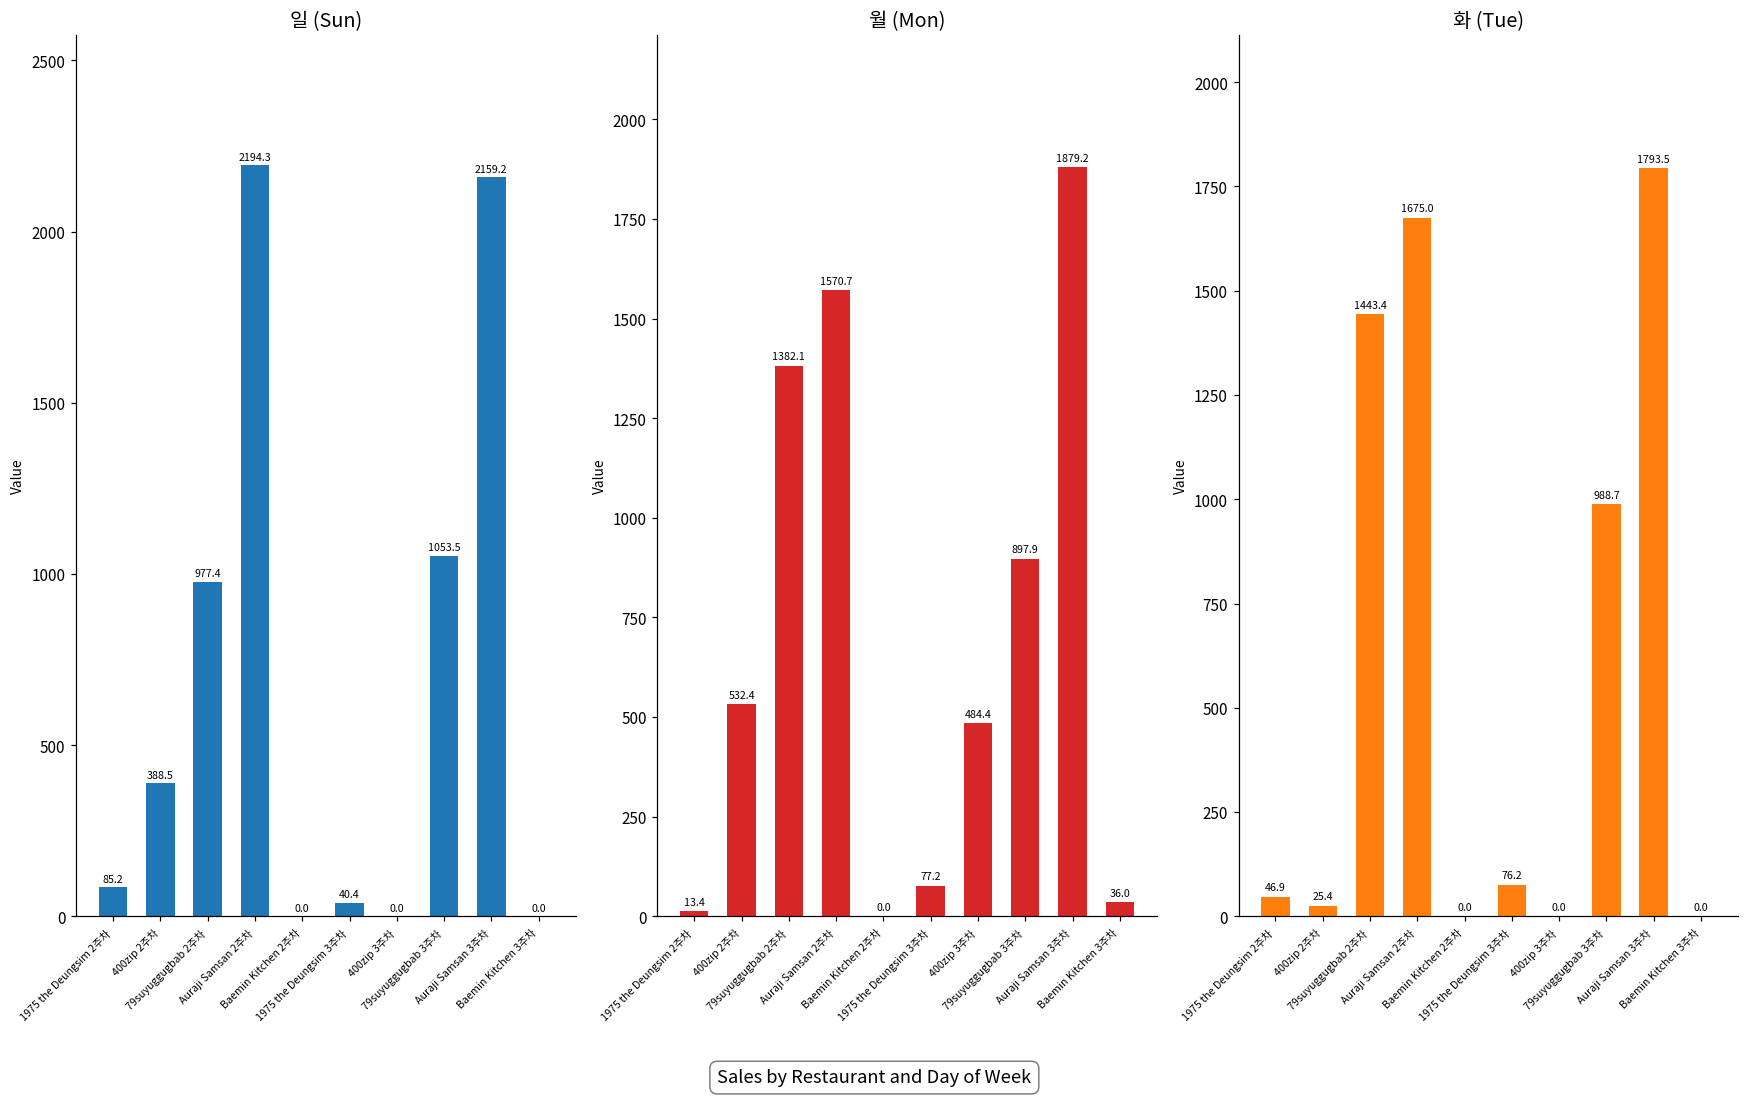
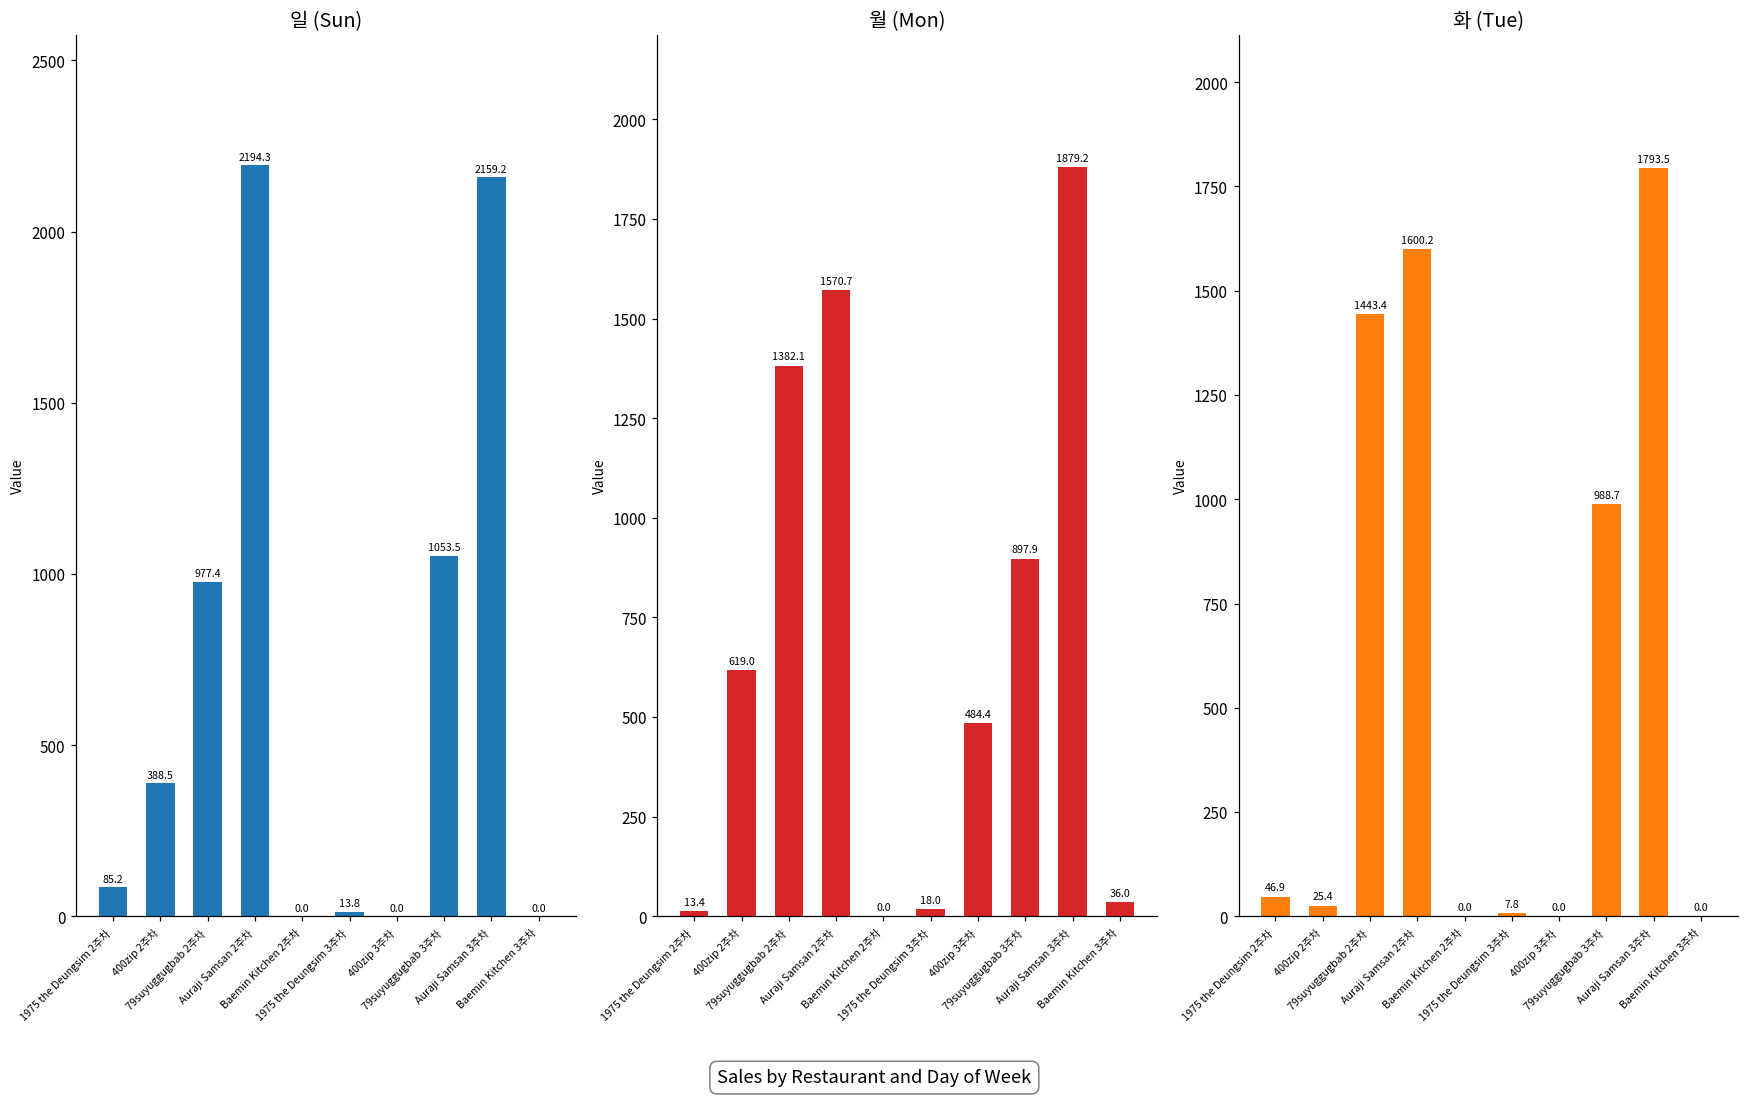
일 (Sun), 1975 the Deungsim 3주차: 40.4 -> 13.8
월 (Mon), 400zip 2주차: 532.4 -> 619.0
월 (Mon), 1975 the Deungsim 3주차: 77.2 -> 18.0
화 (Tue), Auraji Samsan 2주차: 1675.0 -> 1600.2
화 (Tue), 1975 the Deungsim 3주차: 76.2 -> 7.8
